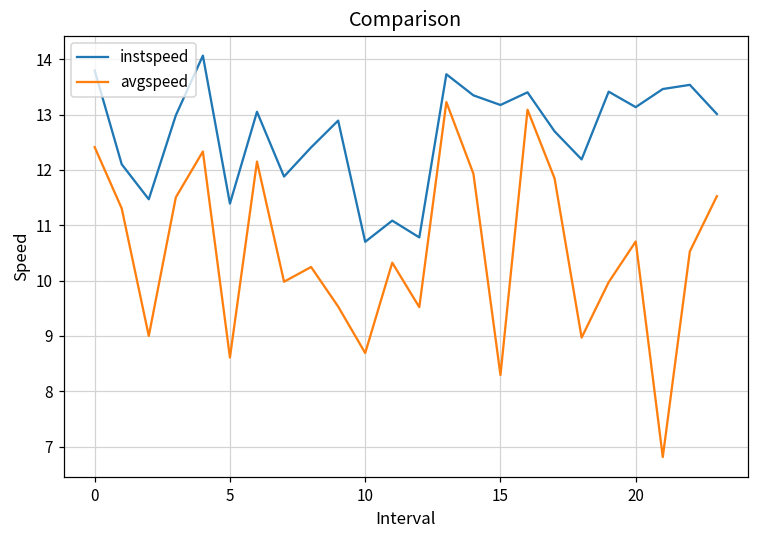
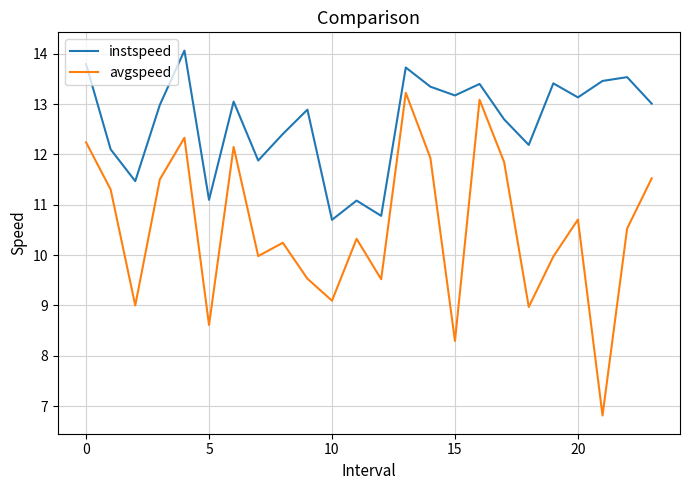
avgspeed, 0: 12.4 -> 12.2
instspeed, 5: 11.4 -> 11.1
avgspeed, 10: 8.7 -> 9.1
